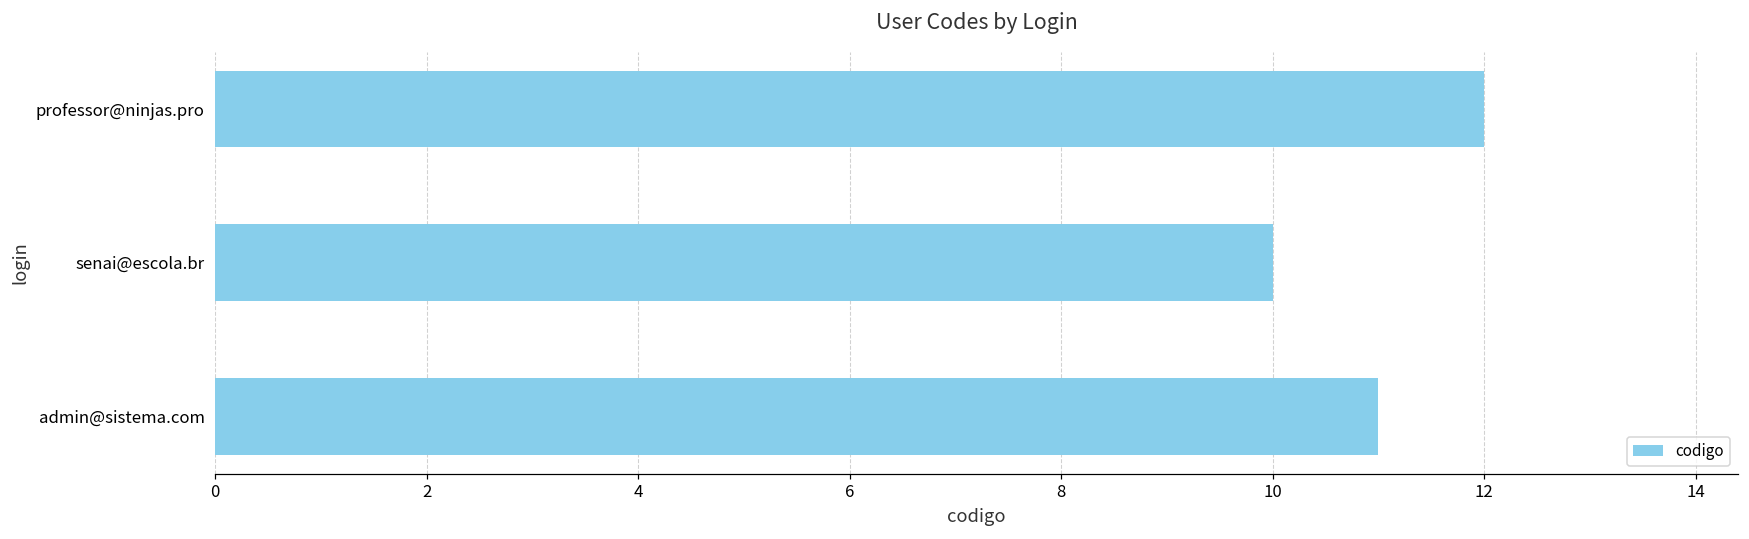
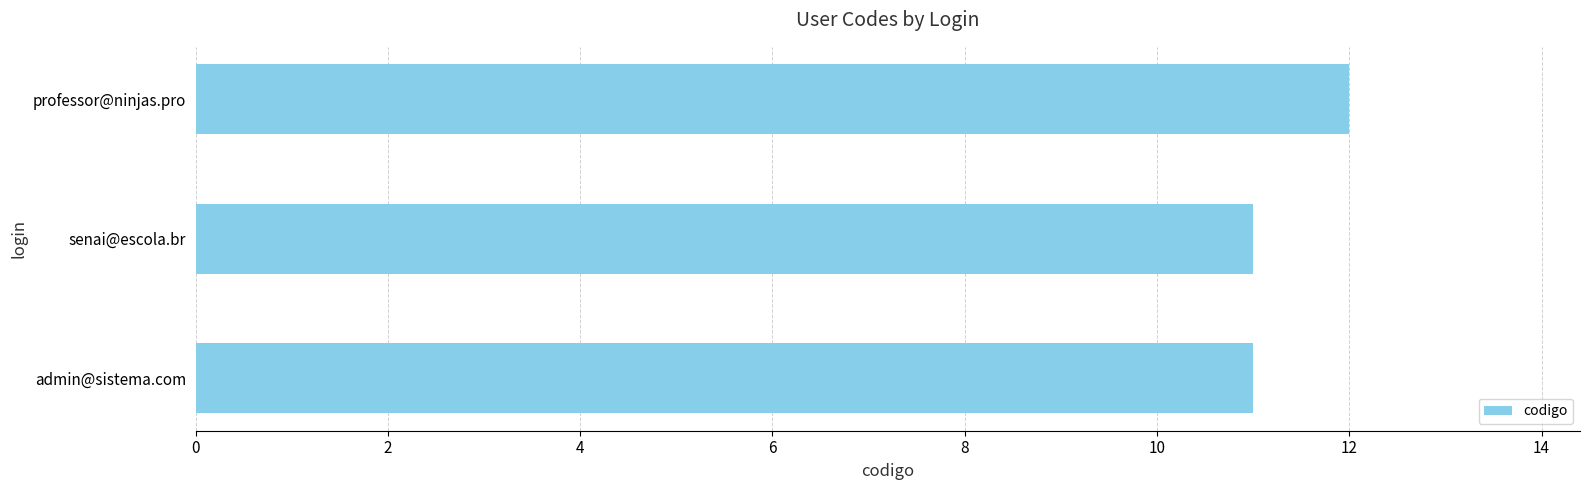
senai@escola.br: 10 -> 11
